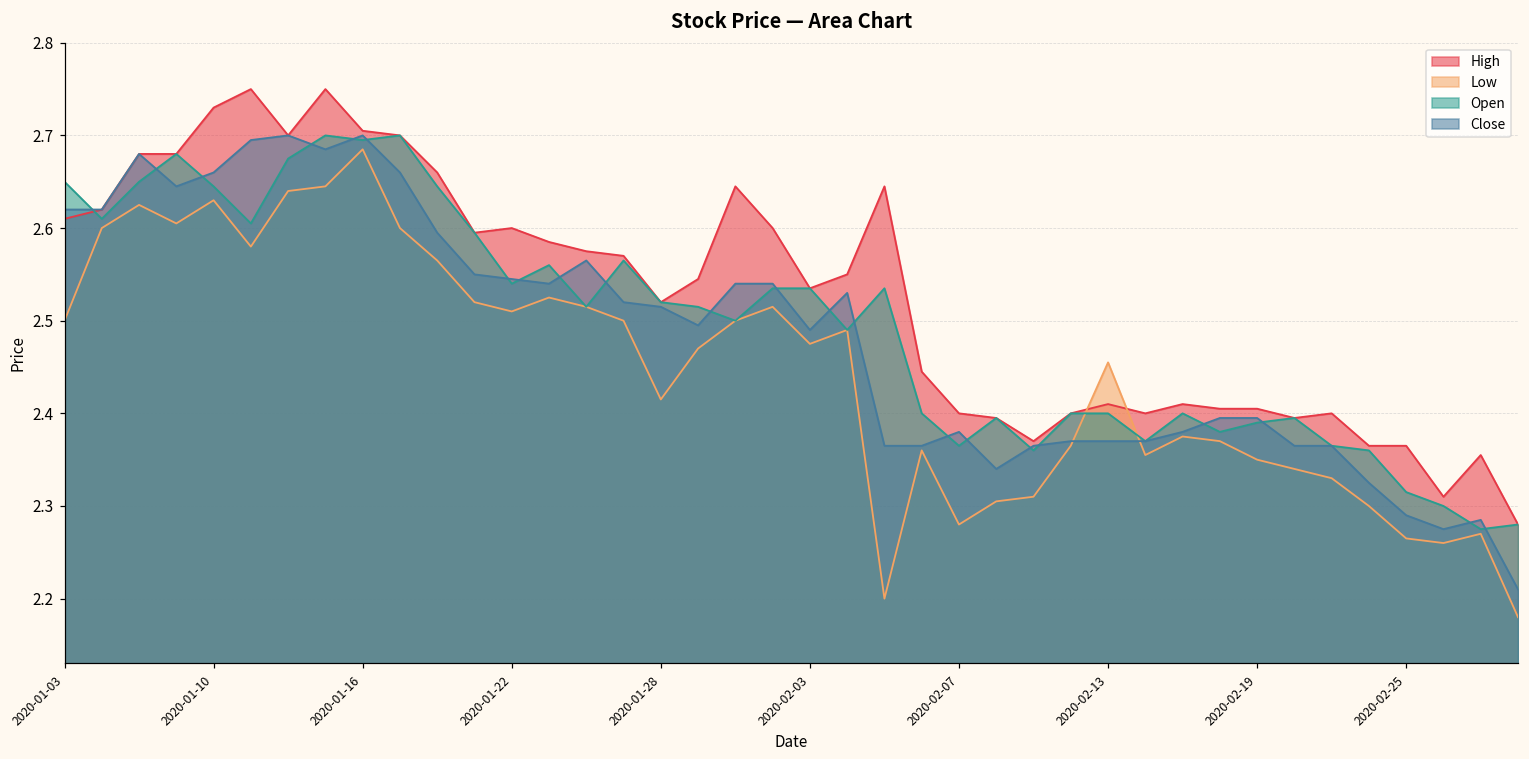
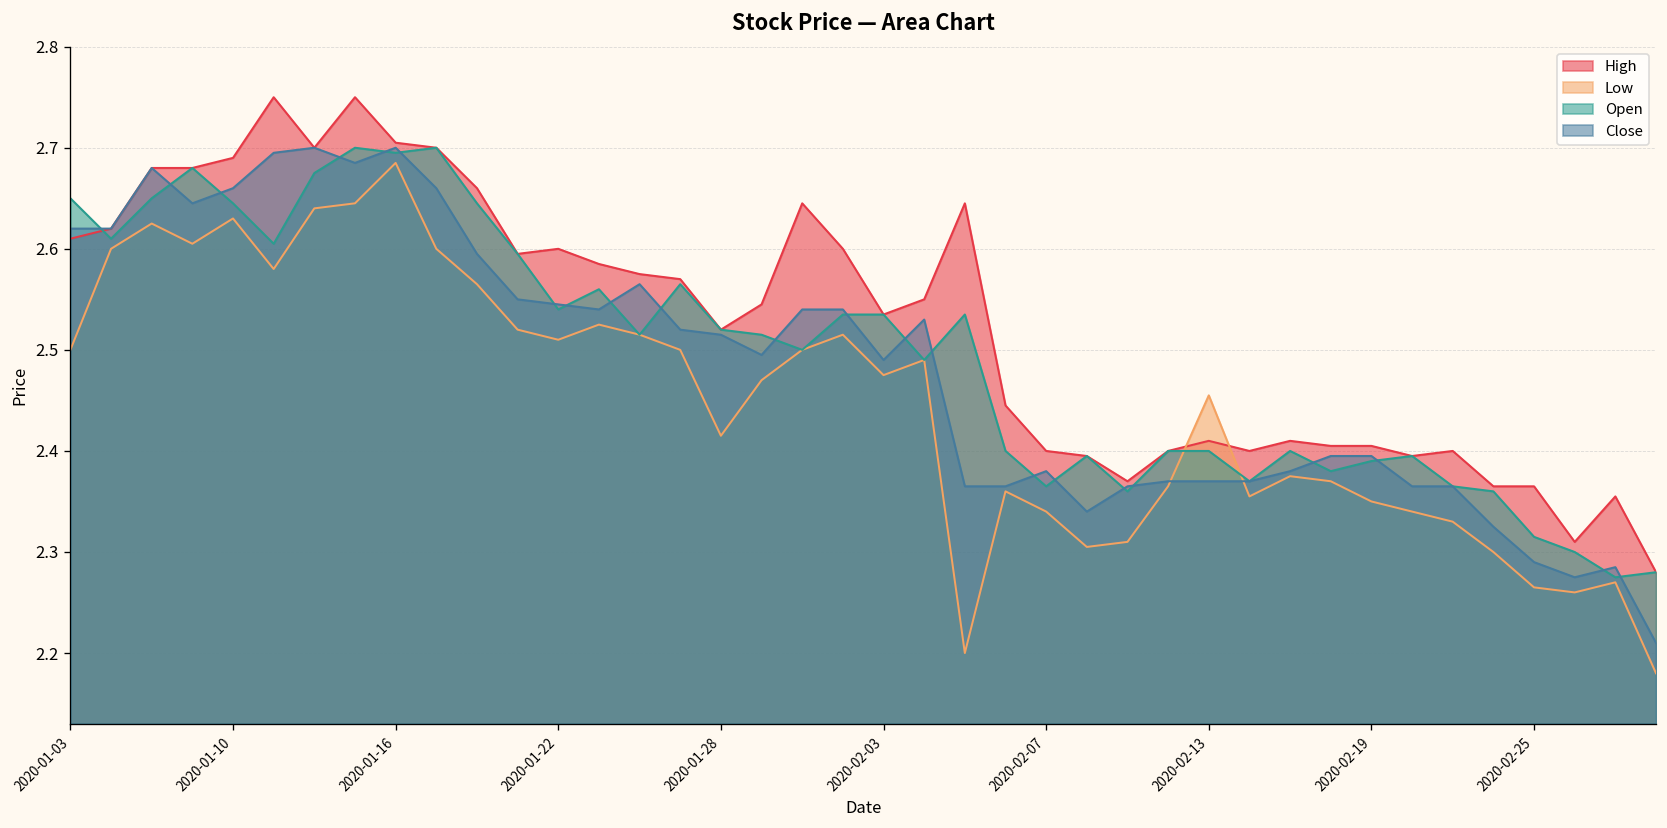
High, 2020-01-10: 2.73 -> 2.69
Low, 2020-02-07: 2.28 -> 2.34
